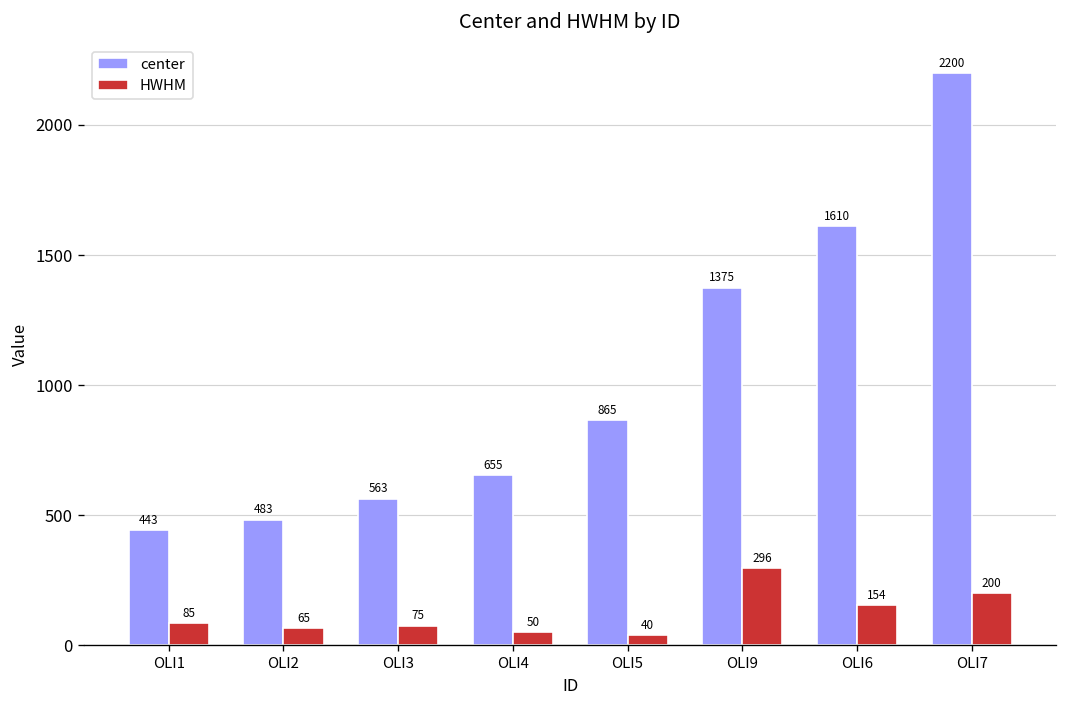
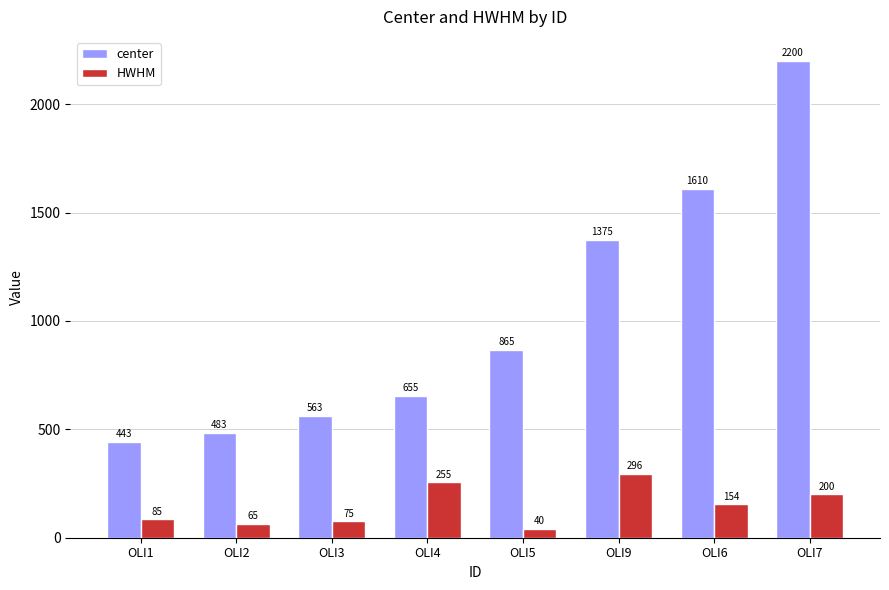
HWHM, OLI4: 50 -> 255
